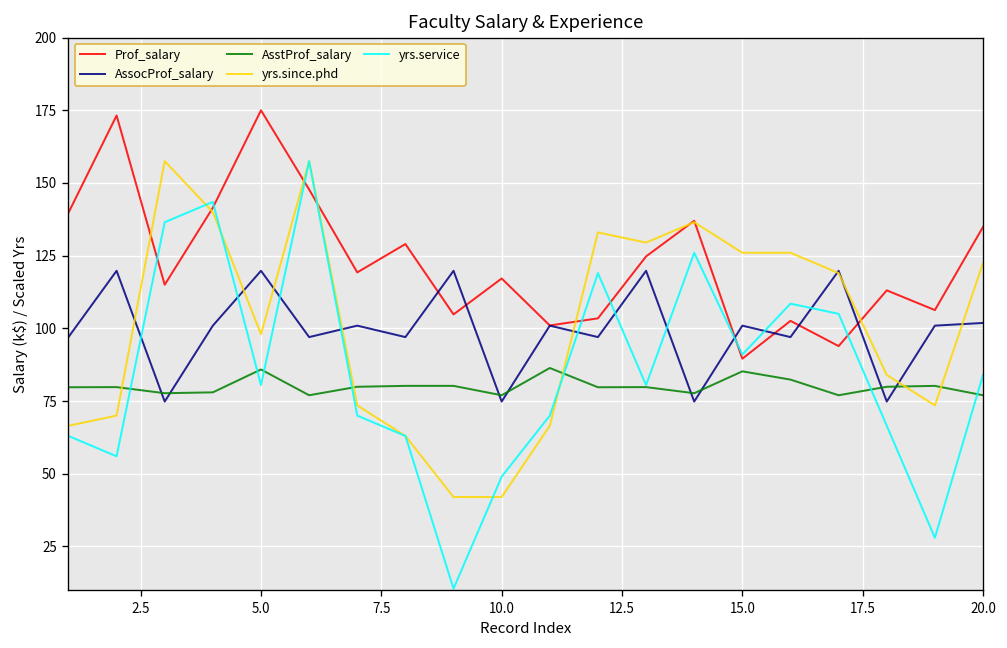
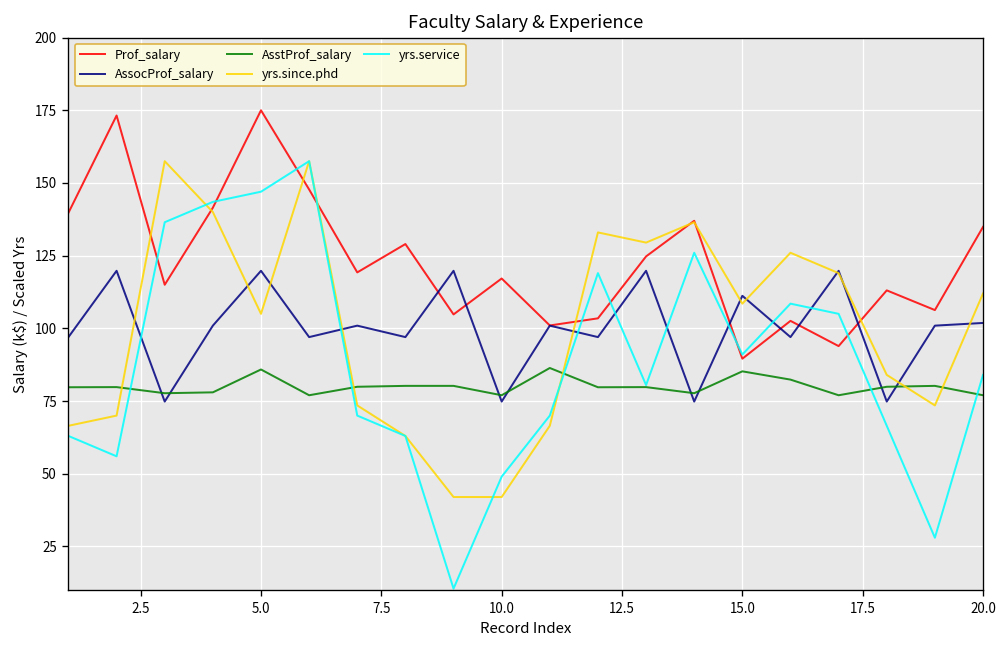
yrs.since.phd, 5.0: 98 -> 105
yrs.service, 5.0: 81 -> 147
AssocProf_salary, 15.0: 101 -> 111
yrs.since.phd, 15.0: 126 -> 109
yrs.since.phd, 20.0: 123 -> 112
